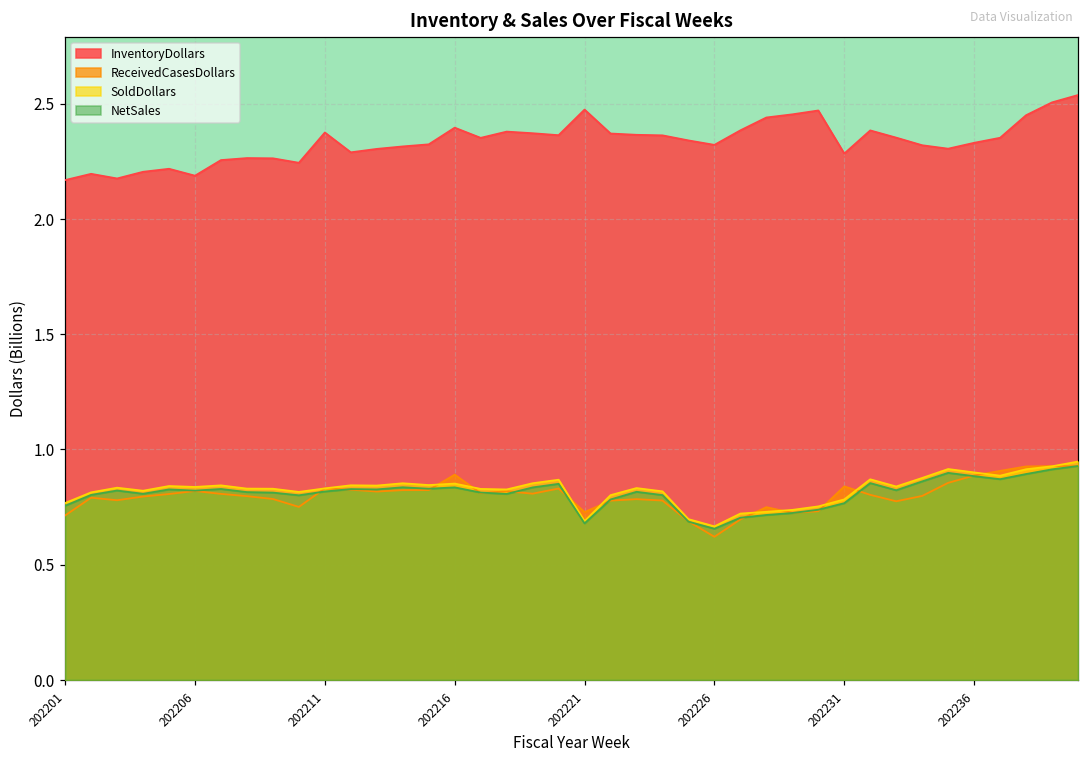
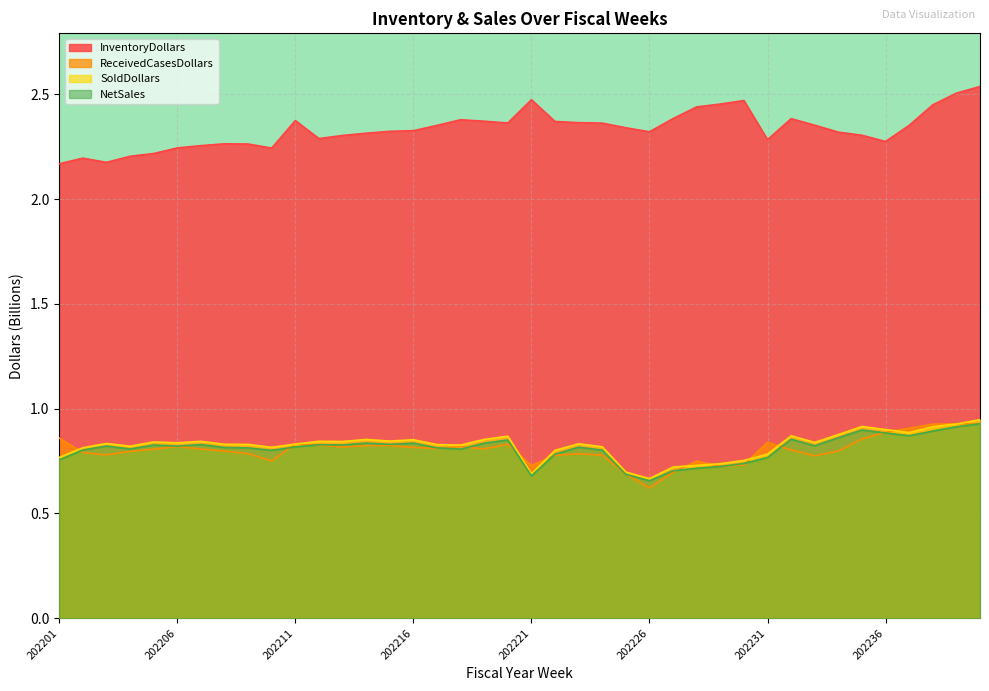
ReceivedCasesDollars, 202201: 0.71 -> 0.86
InventoryDollars, 202206: 2.19 -> 2.24
InventoryDollars, 202216: 2.40 -> 2.33
ReceivedCasesDollars, 202216: 0.89 -> 0.82
InventoryDollars, 202236: 2.33 -> 2.28
